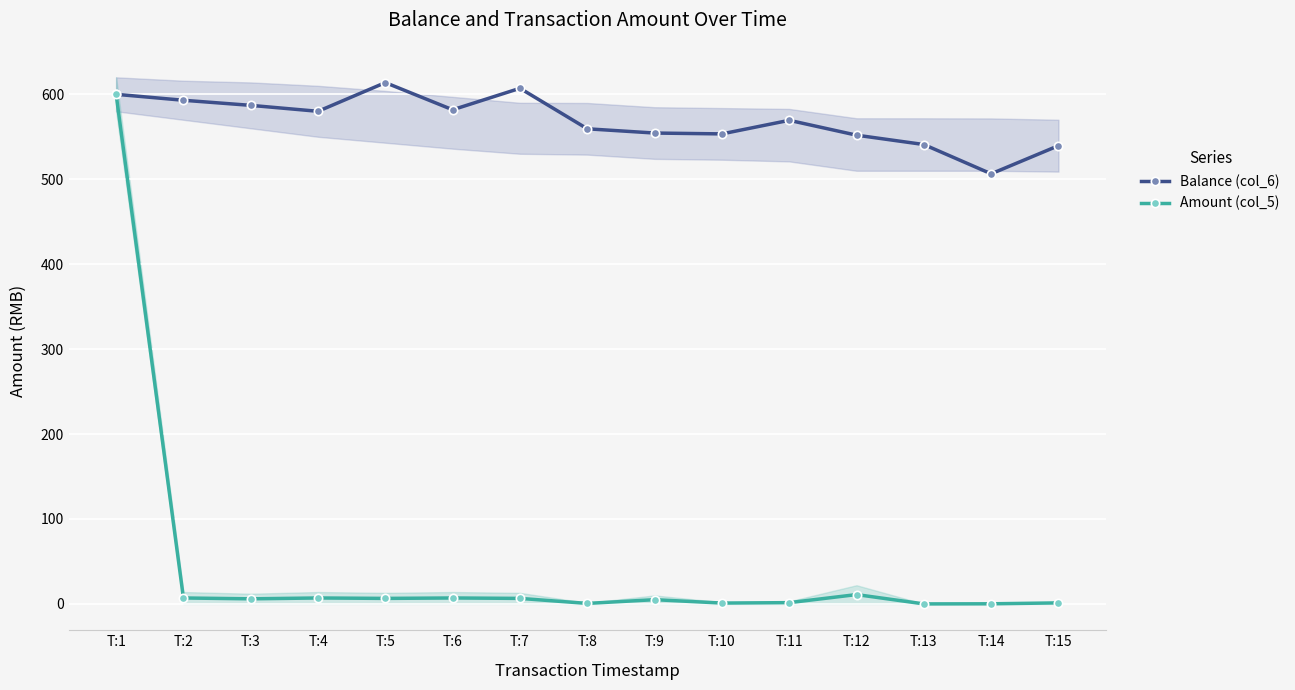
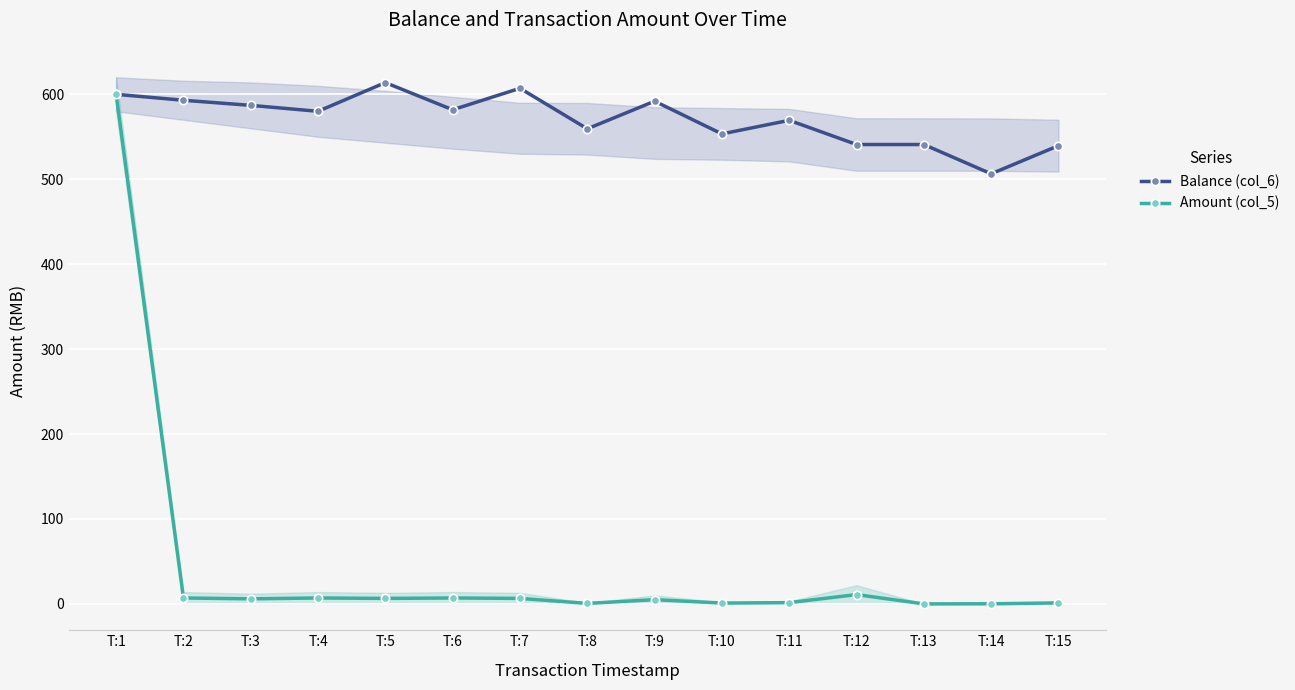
Balance (col_6), T:9: 550 -> 590
Balance (col_6), T:12: 550 -> 540
